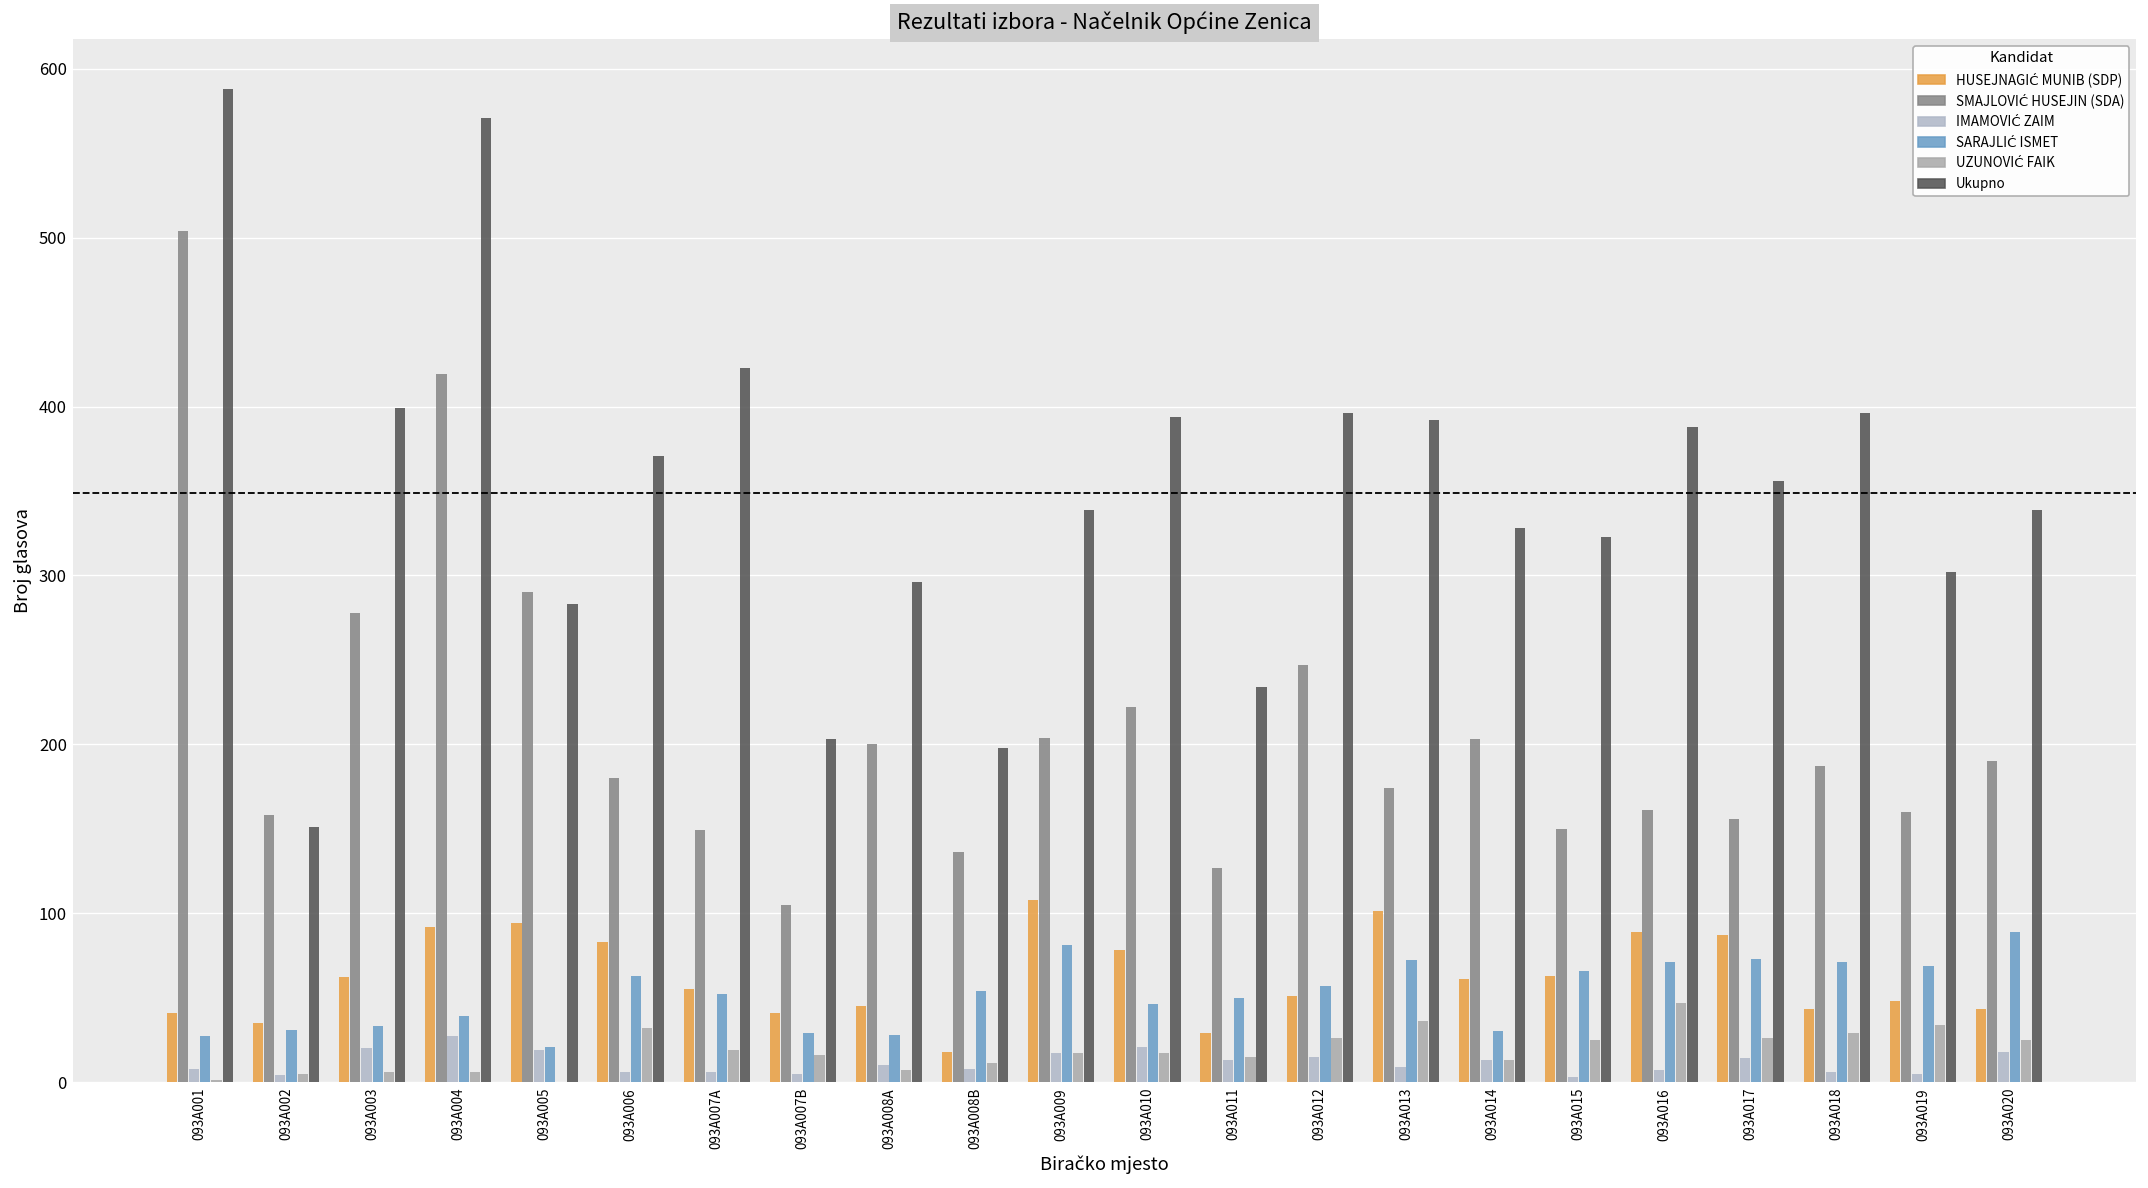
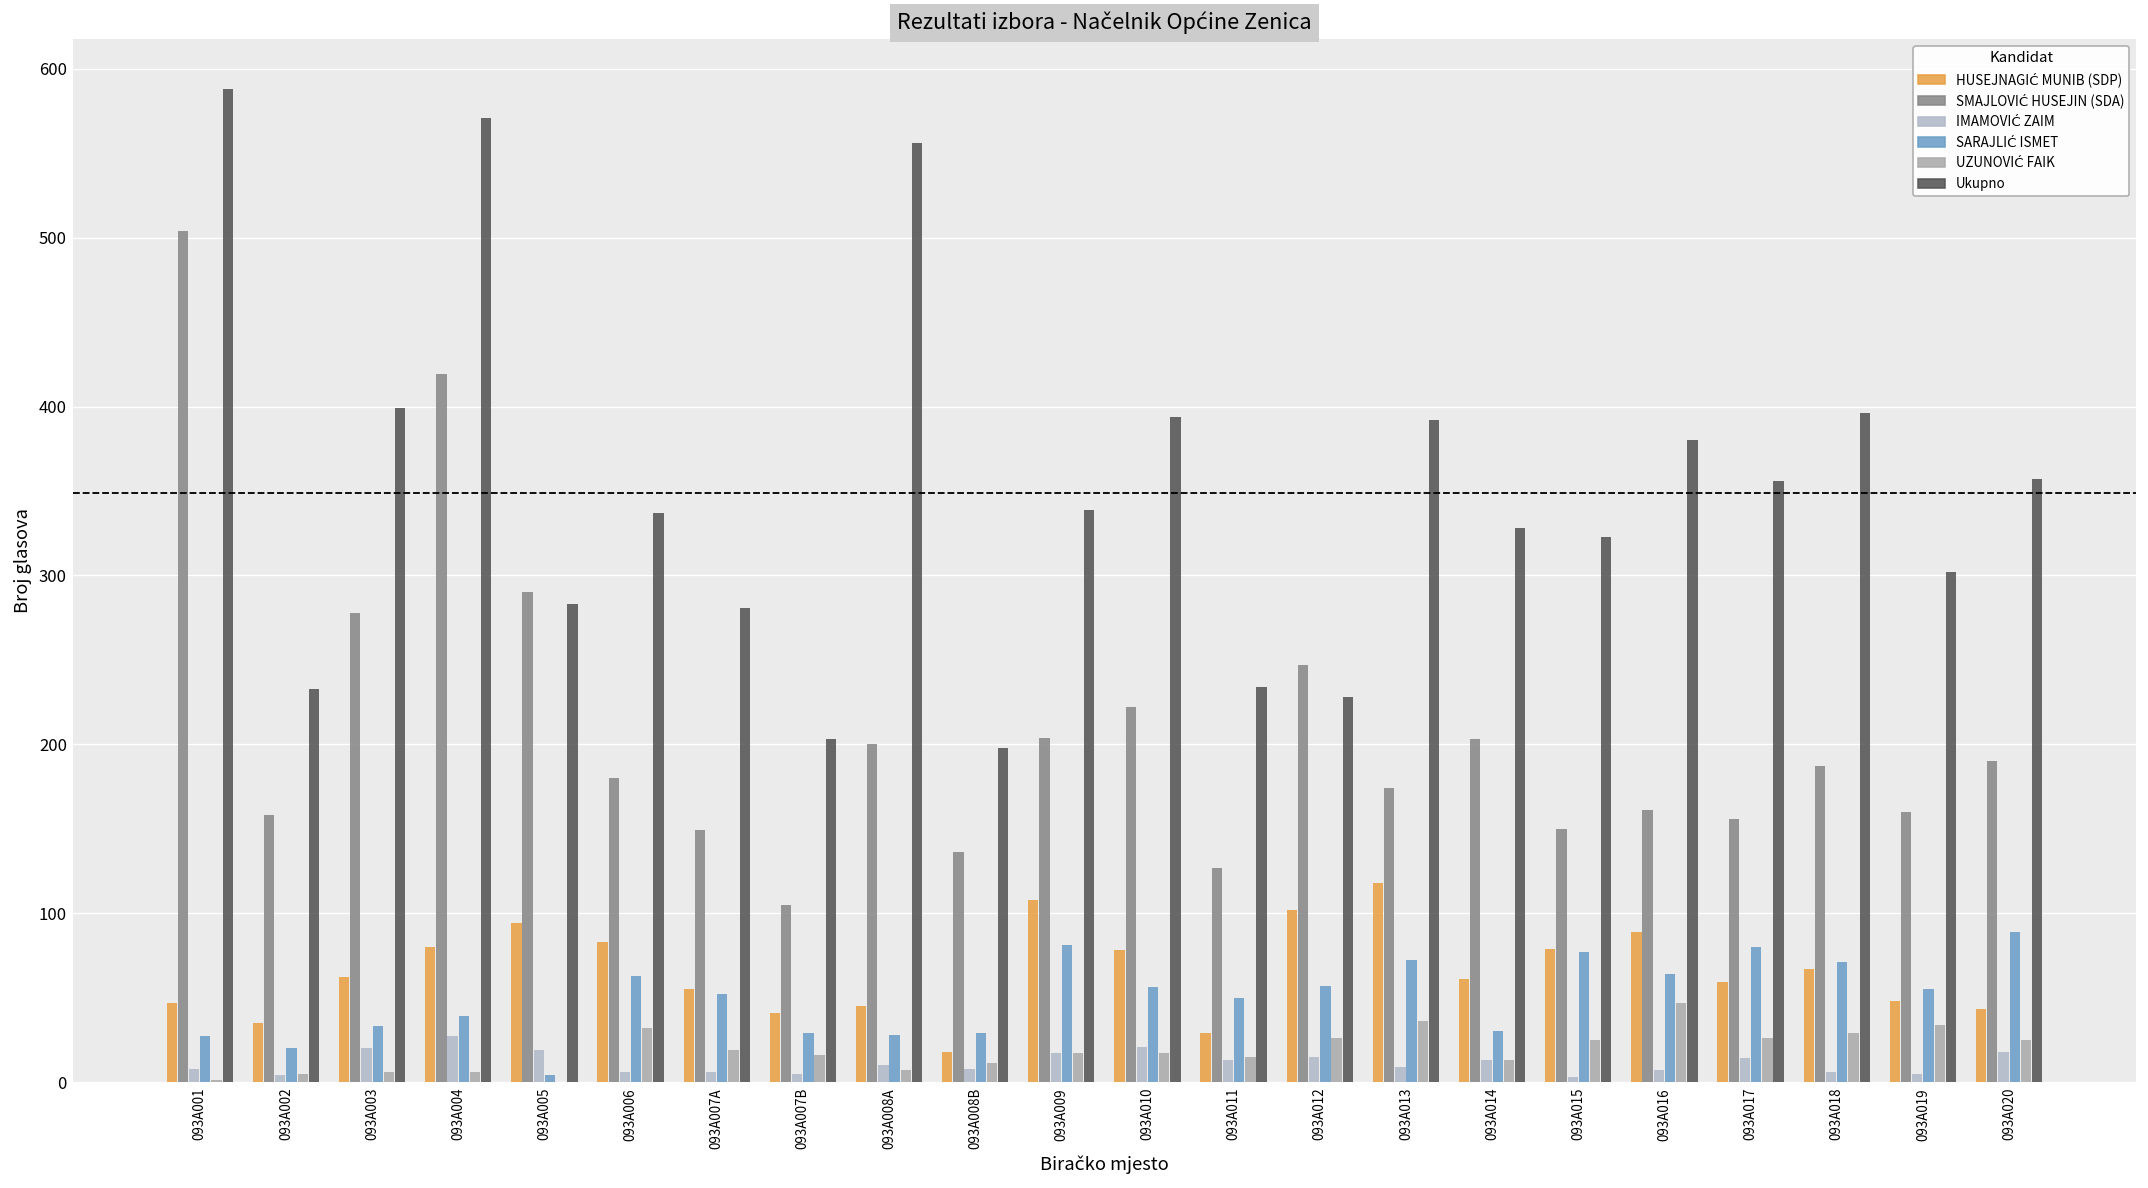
HUSEJNAGIĆ MUNIB (SDP), 093A001: 41 -> 47
SARAJLIĆ ISMET, 093A002: 31 -> 20
Ukupno, 093A002: 151 -> 233
HUSEJNAGIĆ MUNIB (SDP), 093A004: 92 -> 80
SARAJLIĆ ISMET, 093A005: 21 -> 4
Ukupno, 093A006: 371 -> 337
Ukupno, 093A007A: 423 -> 281
Ukupno, 093A008A: 296 -> 556
SARAJLIĆ ISMET, 093A008B: 54 -> 29
SARAJLIĆ ISMET, 093A010: 46 -> 56
HUSEJNAGIĆ MUNIB (SDP), 093A012: 51 -> 102
Ukupno, 093A012: 396 -> 228
HUSEJNAGIĆ MUNIB (SDP), 093A013: 101 -> 118
HUSEJNAGIĆ MUNIB (SDP), 093A015: 63 -> 79
SARAJLIĆ ISMET, 093A015: 66 -> 77
SARAJLIĆ ISMET, 093A016: 71 -> 64
Ukupno, 093A016: 388 -> 380
HUSEJNAGIĆ MUNIB (SDP), 093A017: 87 -> 59
SARAJLIĆ ISMET, 093A017: 73 -> 80
HUSEJNAGIĆ MUNIB (SDP), 093A018: 43 -> 67
SARAJLIĆ ISMET, 093A019: 69 -> 55
Ukupno, 093A020: 339 -> 357
